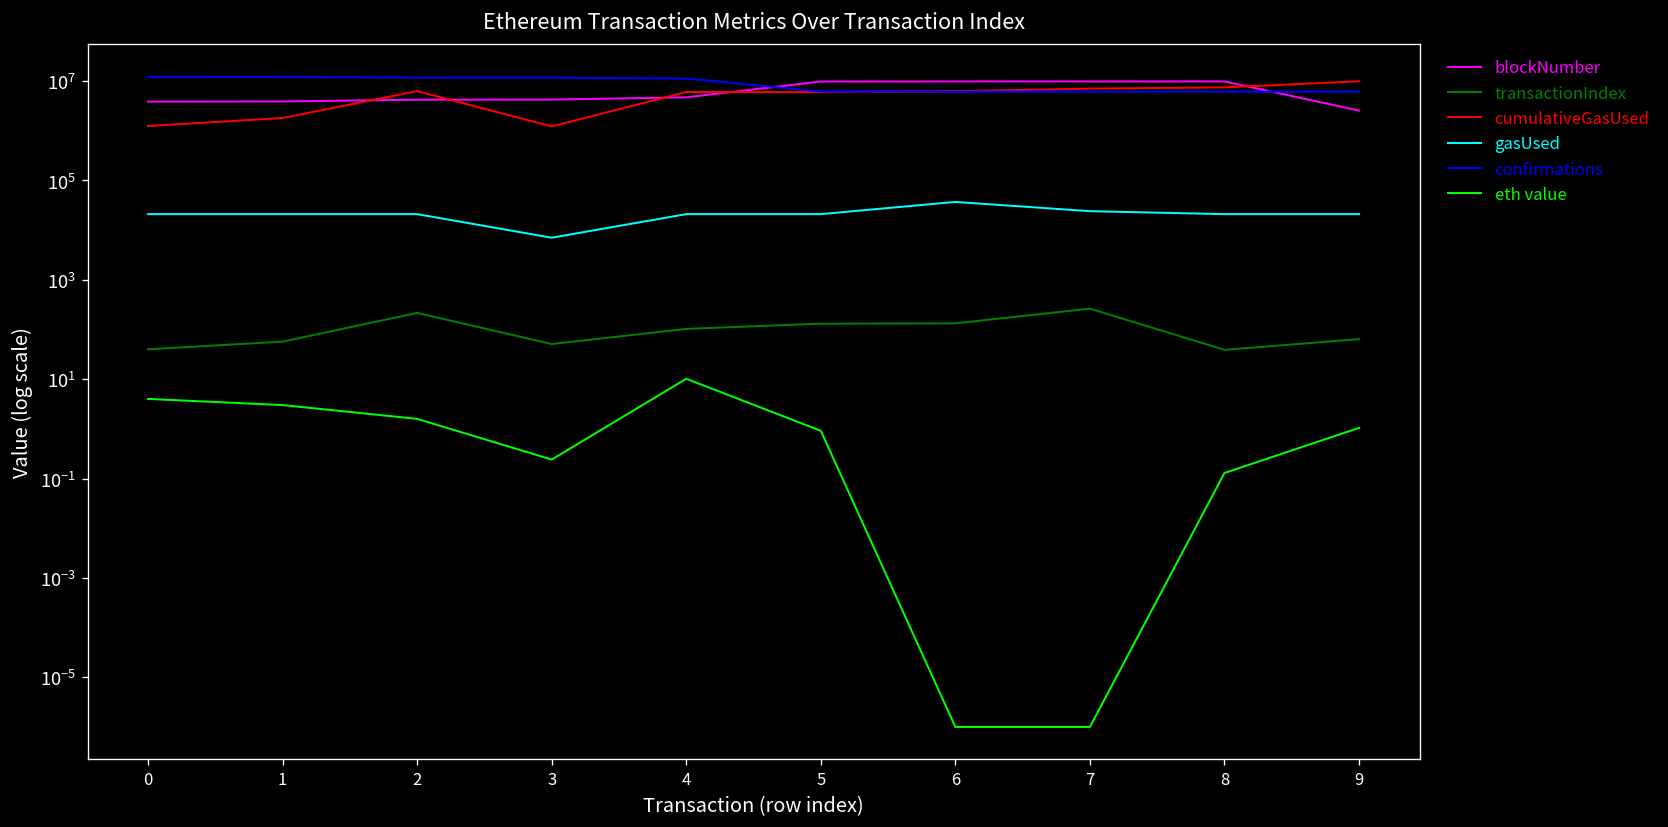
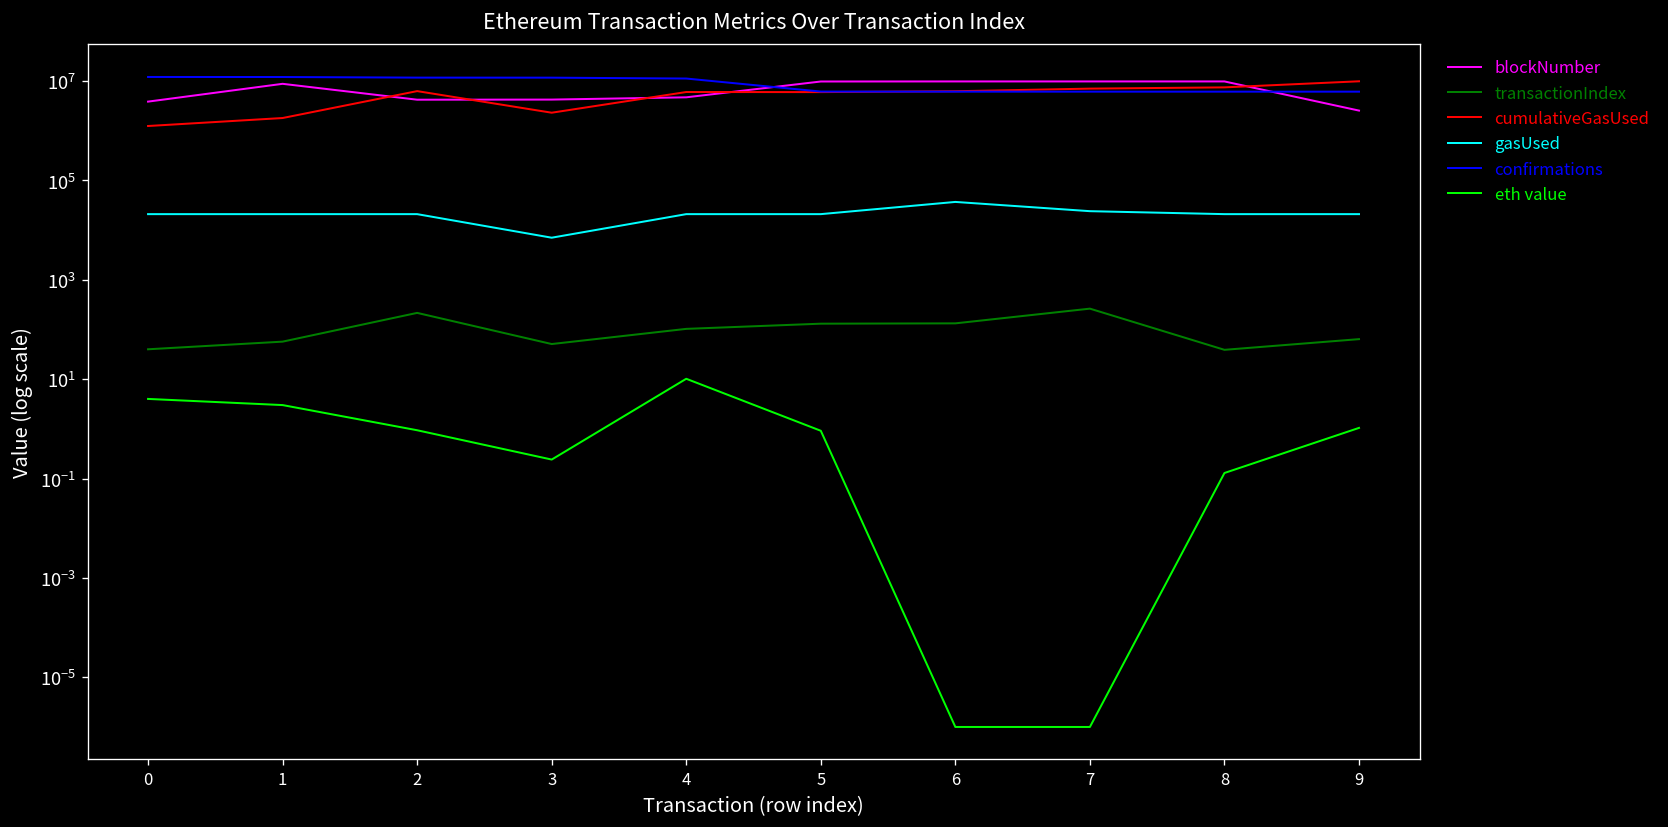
blockNumber, 1: 4000000 -> 9000000
eth value, 2: 1.6 -> 0.9
cumulativeGasUsed, 3: 1200000 -> 2000000
